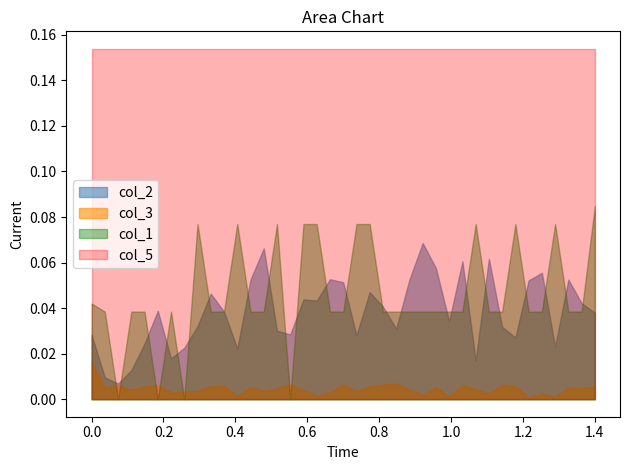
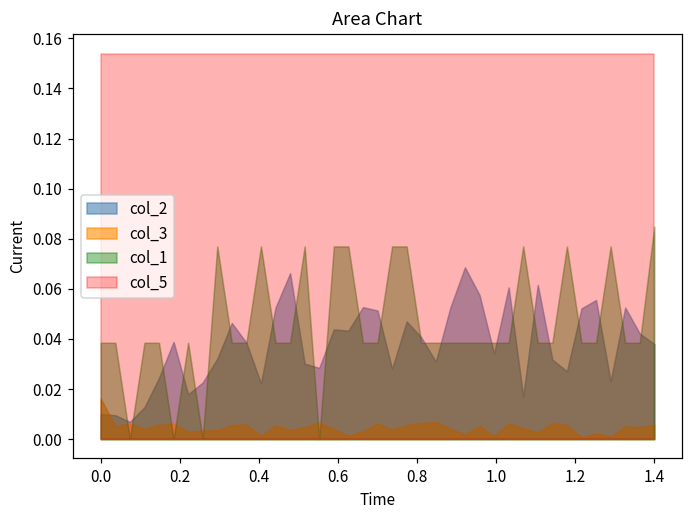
col_2, 0.0: 0.028 -> 0.010
col_1, 0.0: 0.042 -> 0.038
